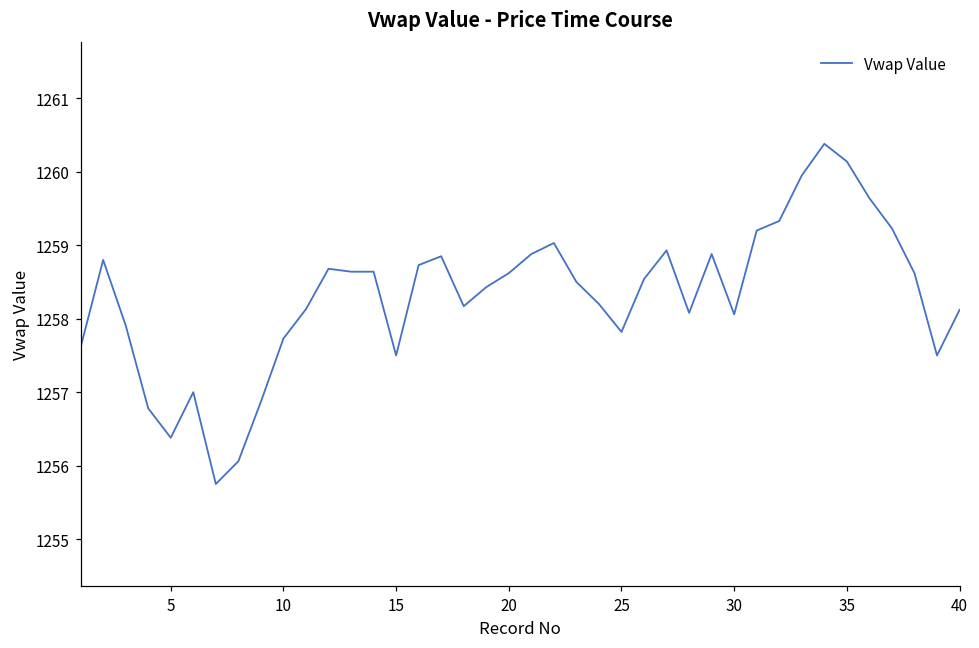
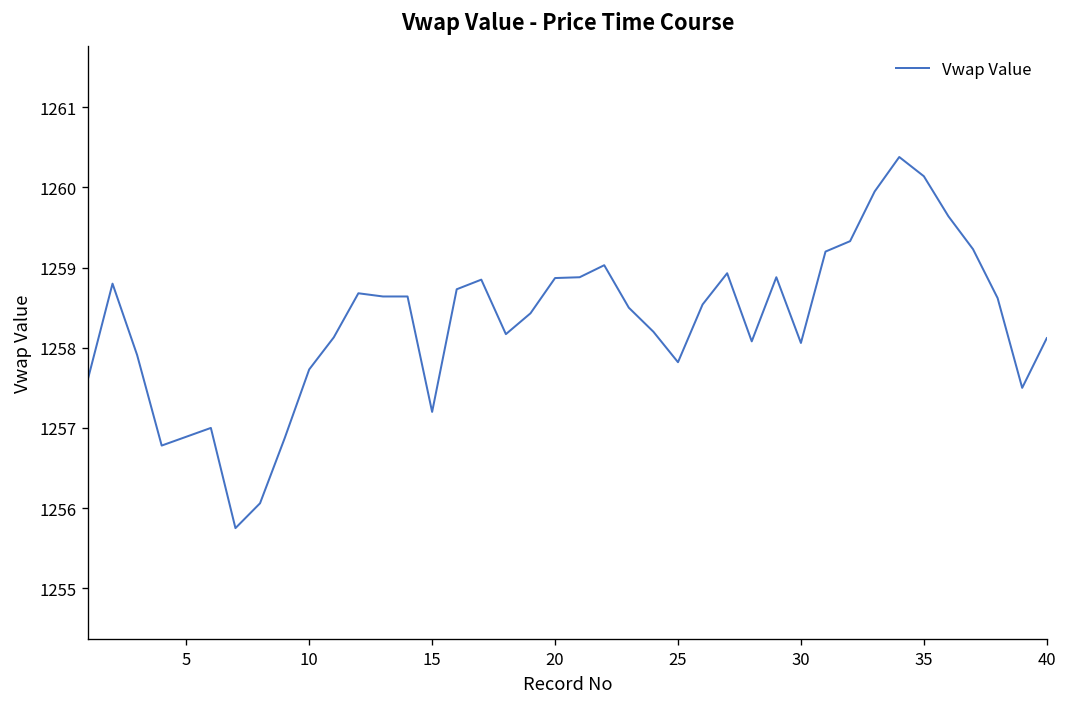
5: 1256.4 -> 1256.9
15: 1257.5 -> 1257.2
20: 1258.6 -> 1258.9
